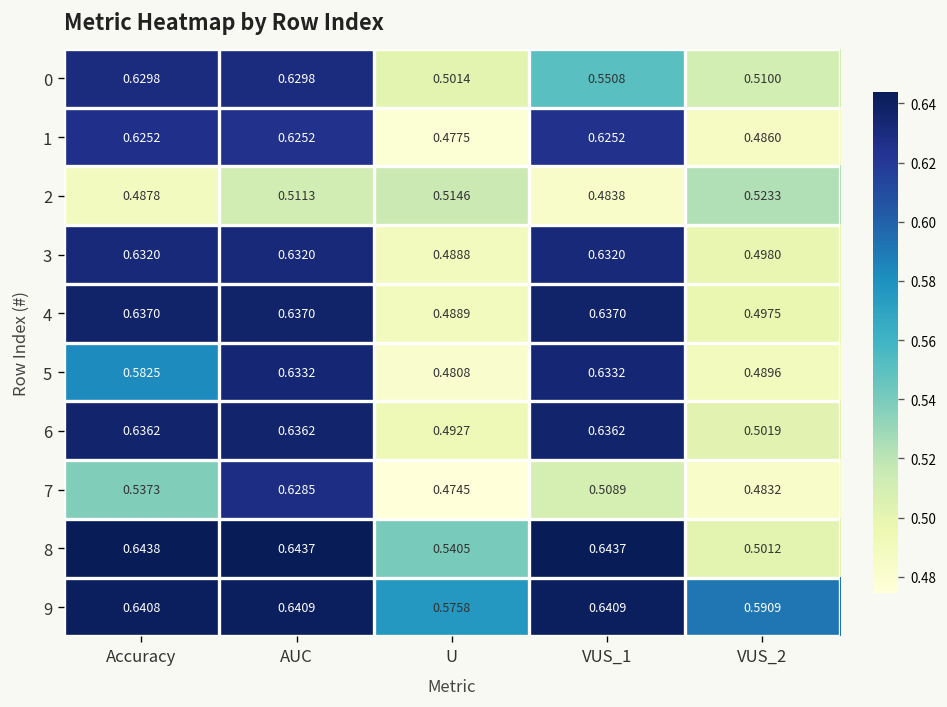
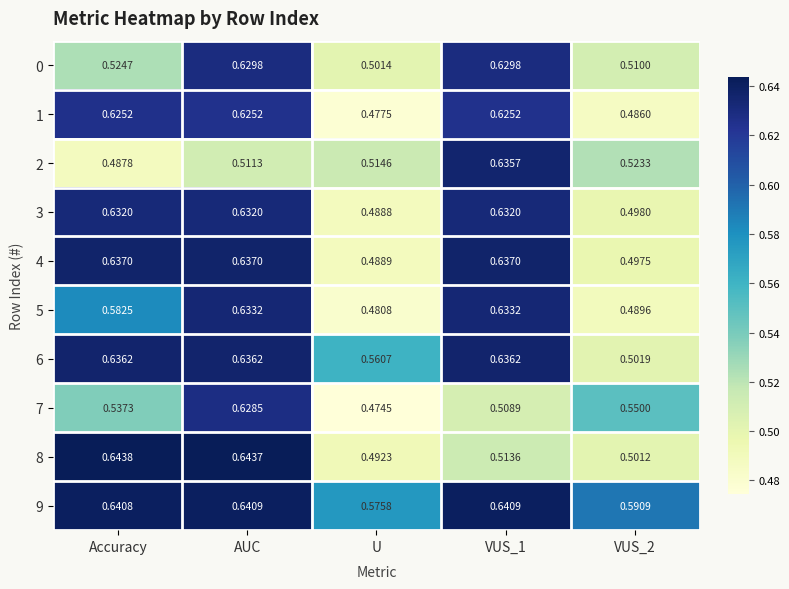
0, Accuracy: 0.6298 -> 0.5247
0, VUS_1: 0.5508 -> 0.6298
2, VUS_1: 0.4838 -> 0.6357
6, U: 0.4927 -> 0.5607
7, VUS_2: 0.4832 -> 0.5500
8, U: 0.5405 -> 0.4923
8, VUS_1: 0.6437 -> 0.5136
